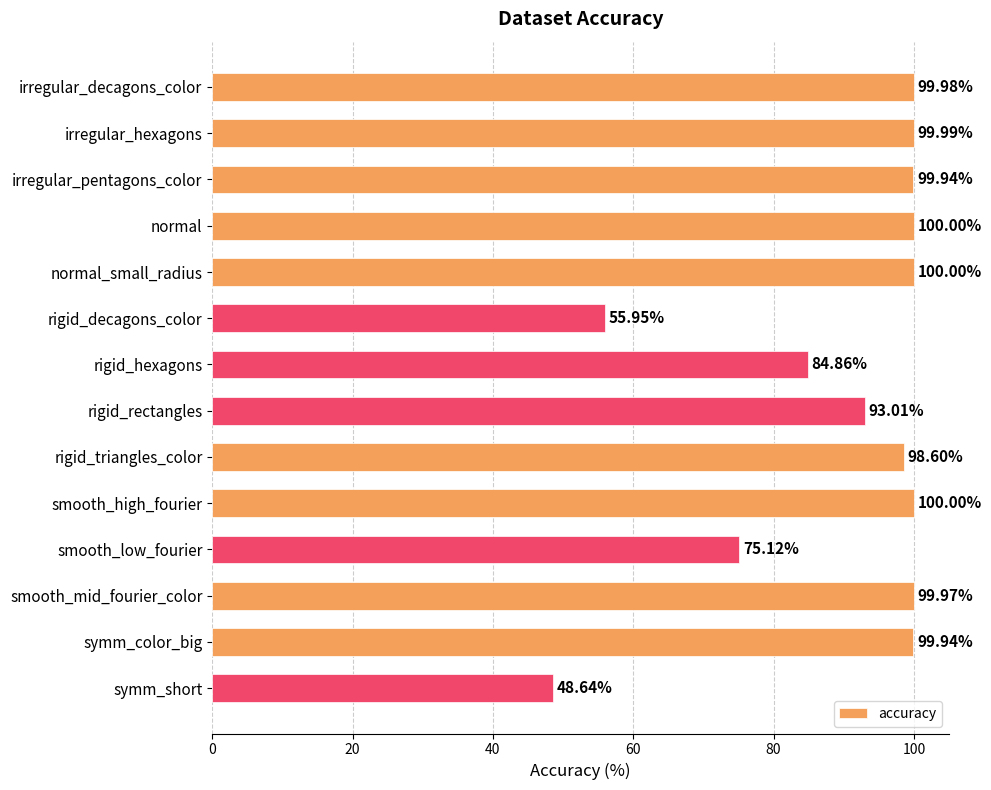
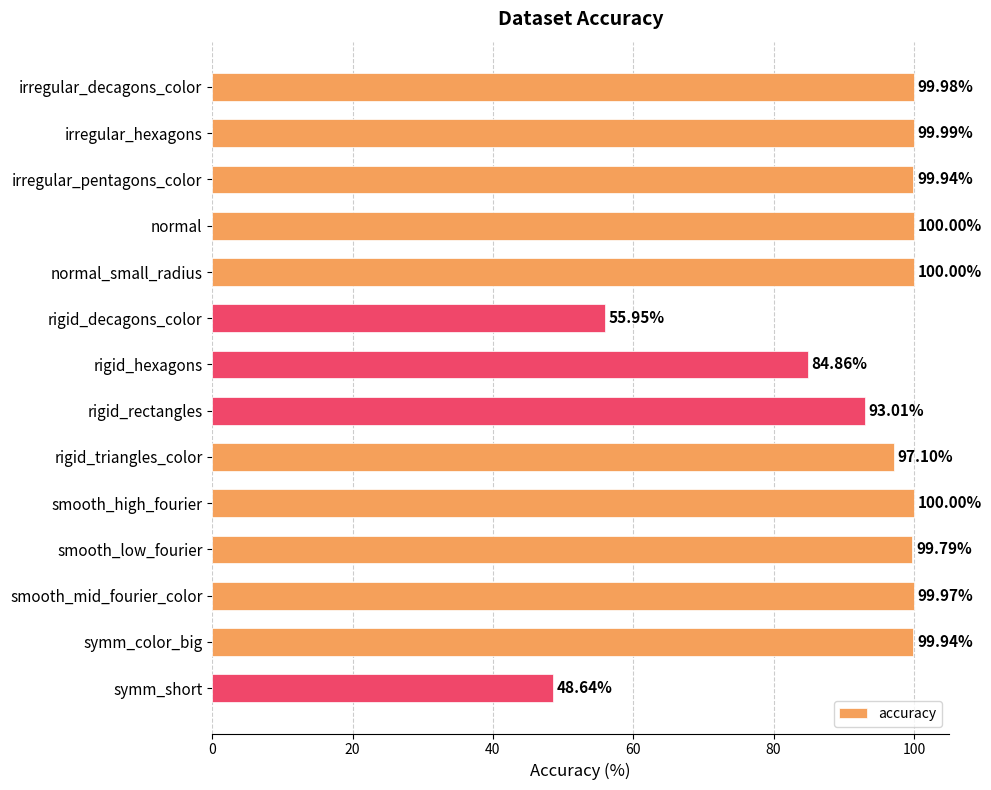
rigid_triangles_color: 98.60% -> 97.10%
smooth_low_fourier: 75.12% -> 99.79%
